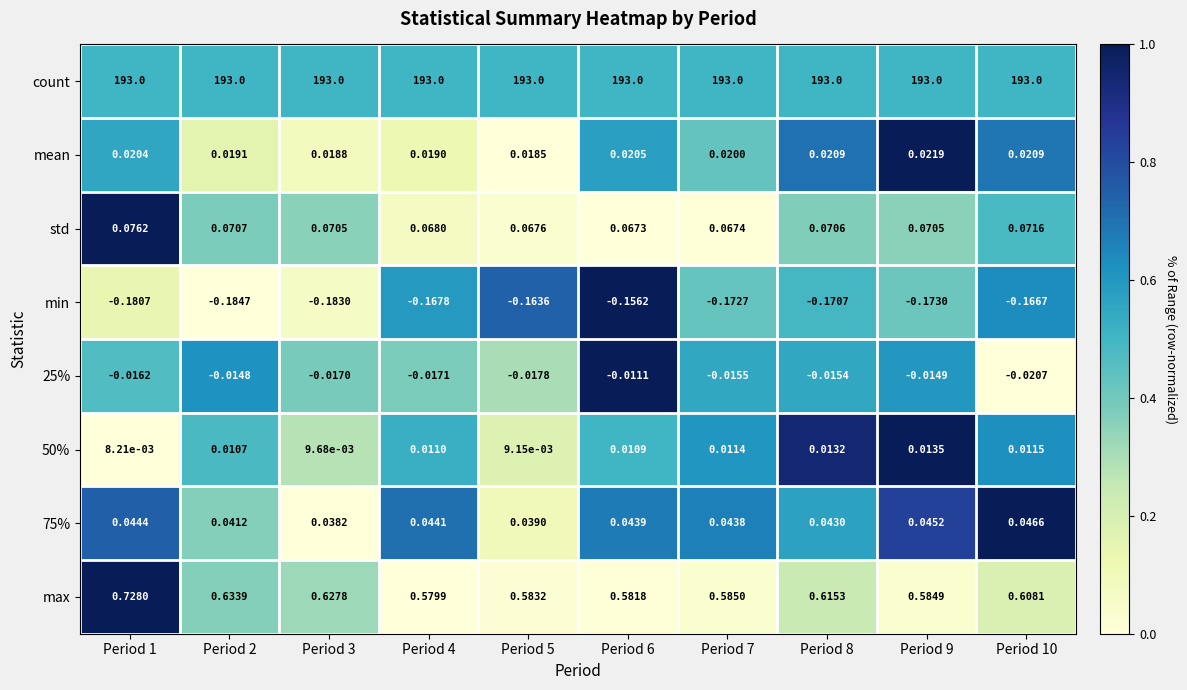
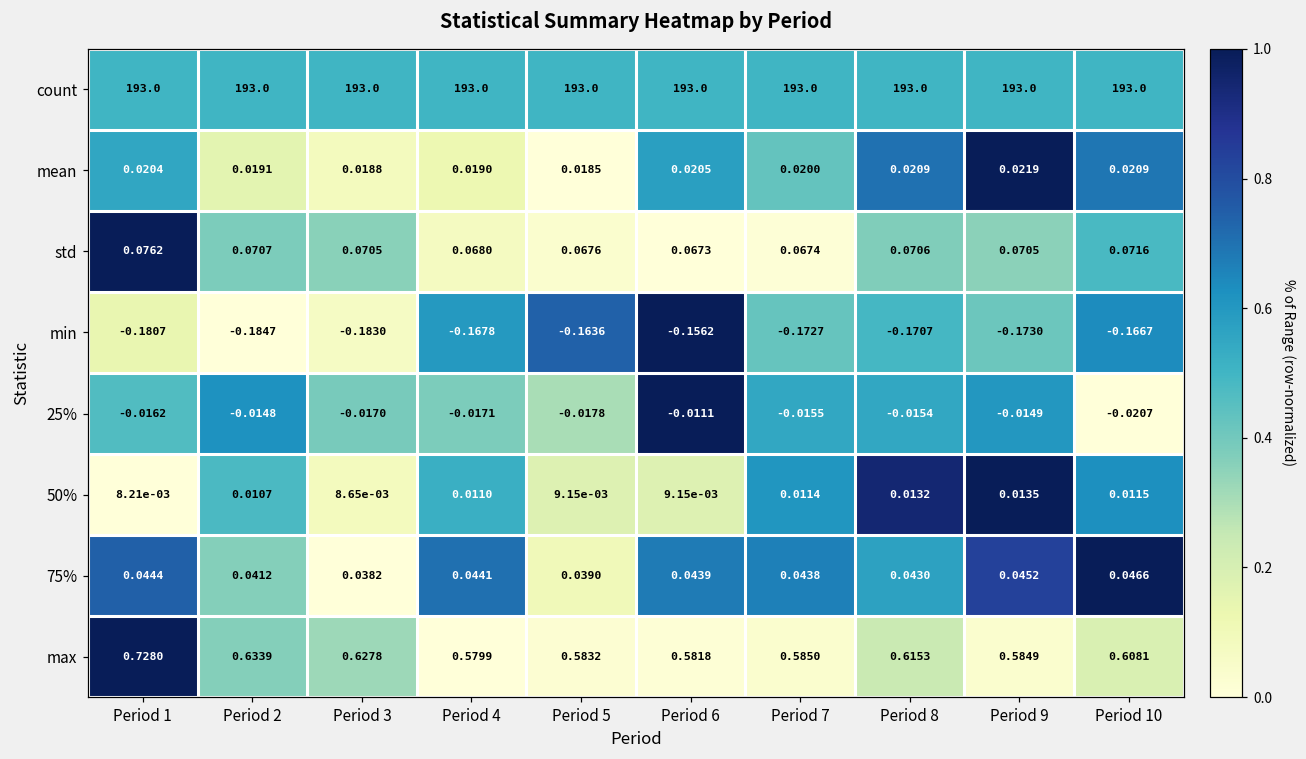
50%, Period 3: 9.68e-03 -> 8.65e-03
50%, Period 6: 0.0109 -> 9.15e-03
